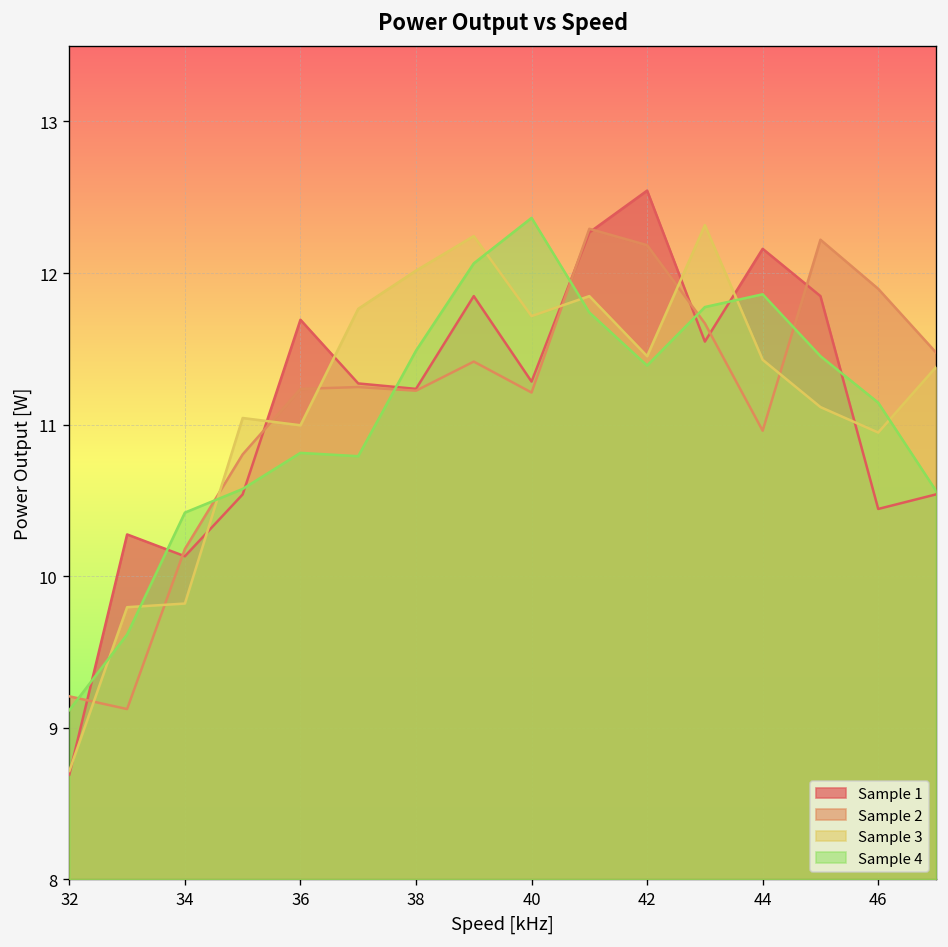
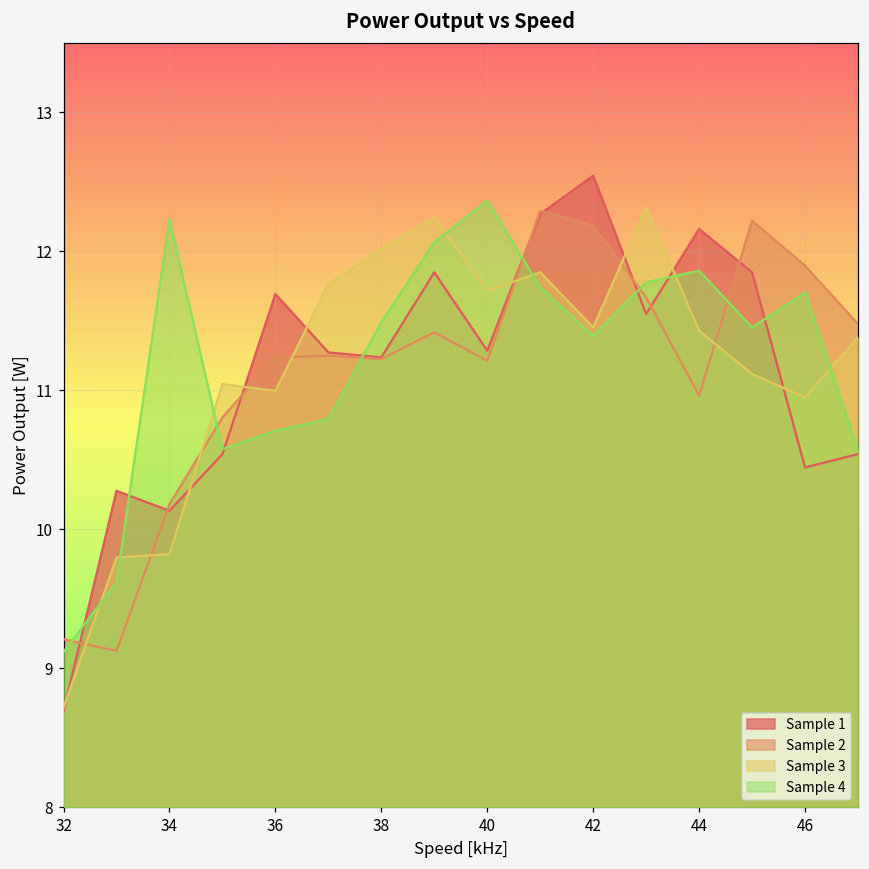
Sample 4, 34: 10.42 -> 12.23
Sample 4, 36: 10.81 -> 10.71
Sample 4, 46: 11.15 -> 11.70
